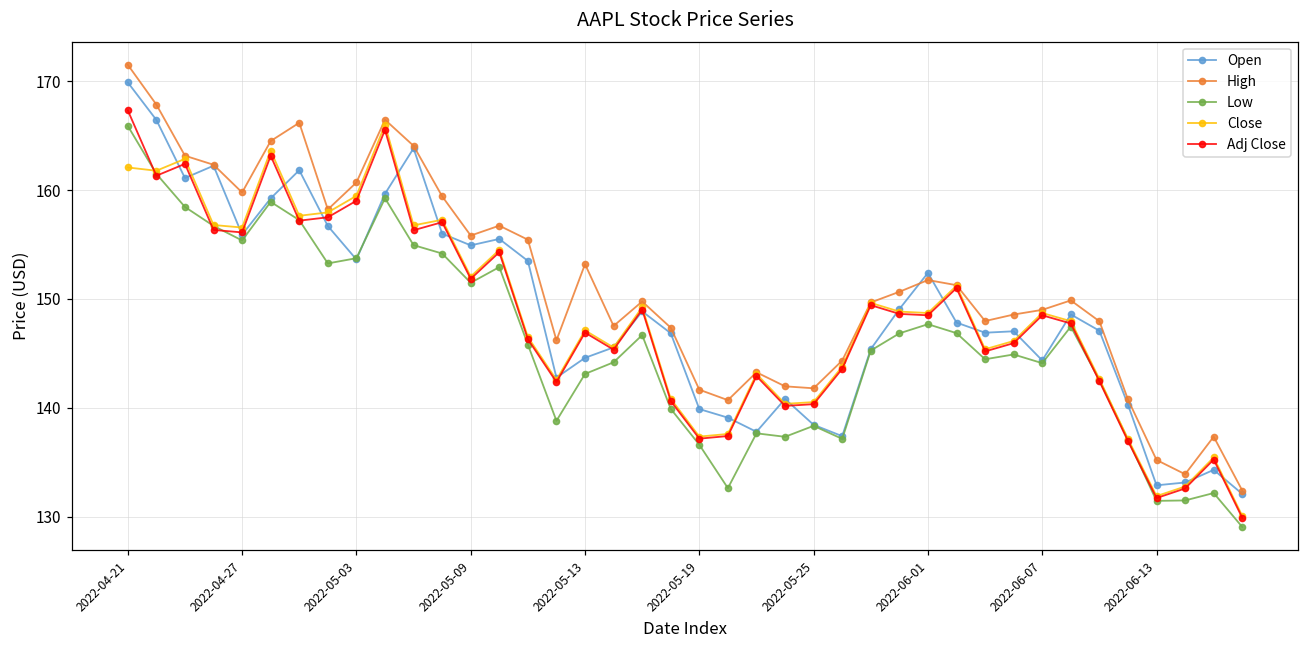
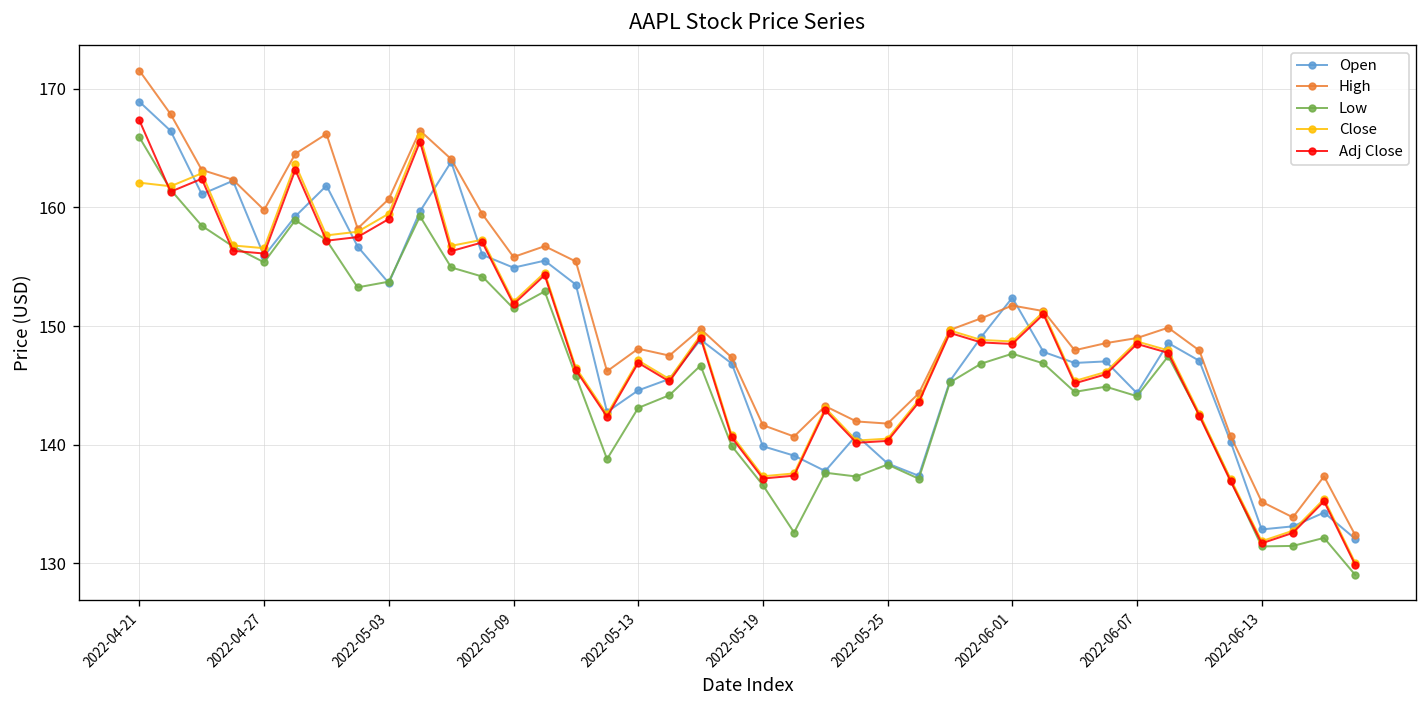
Open, 2022-04-21: 170 -> 169
High, 2022-05-13: 153 -> 148
